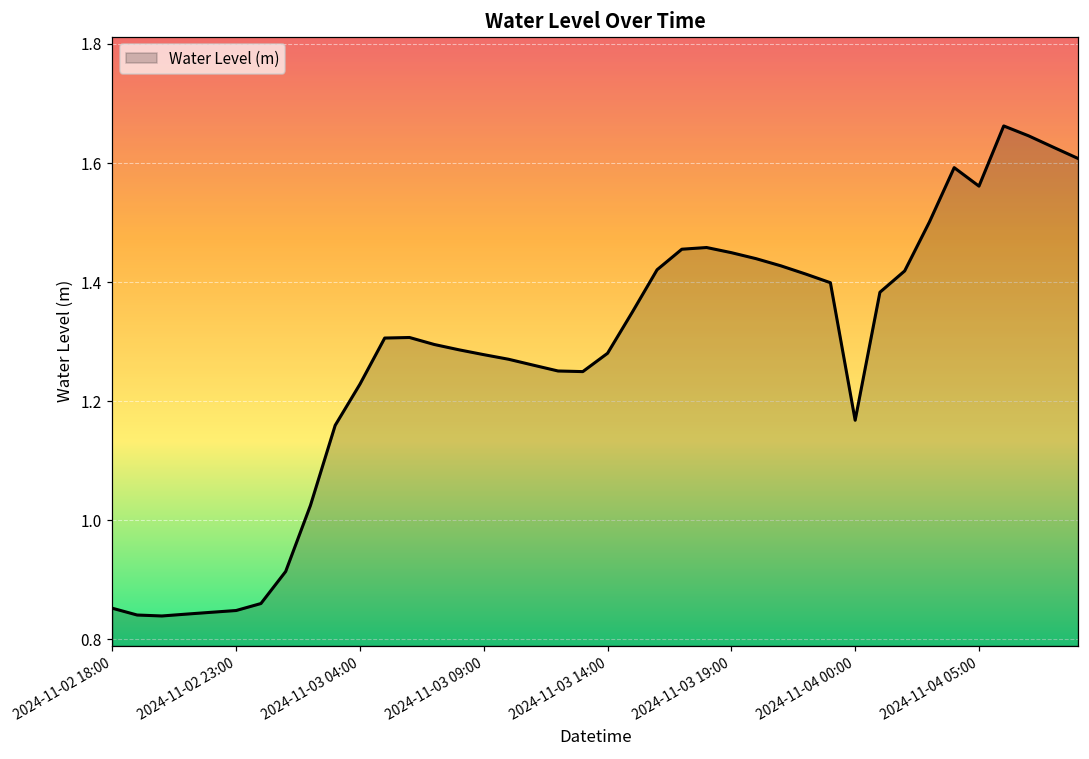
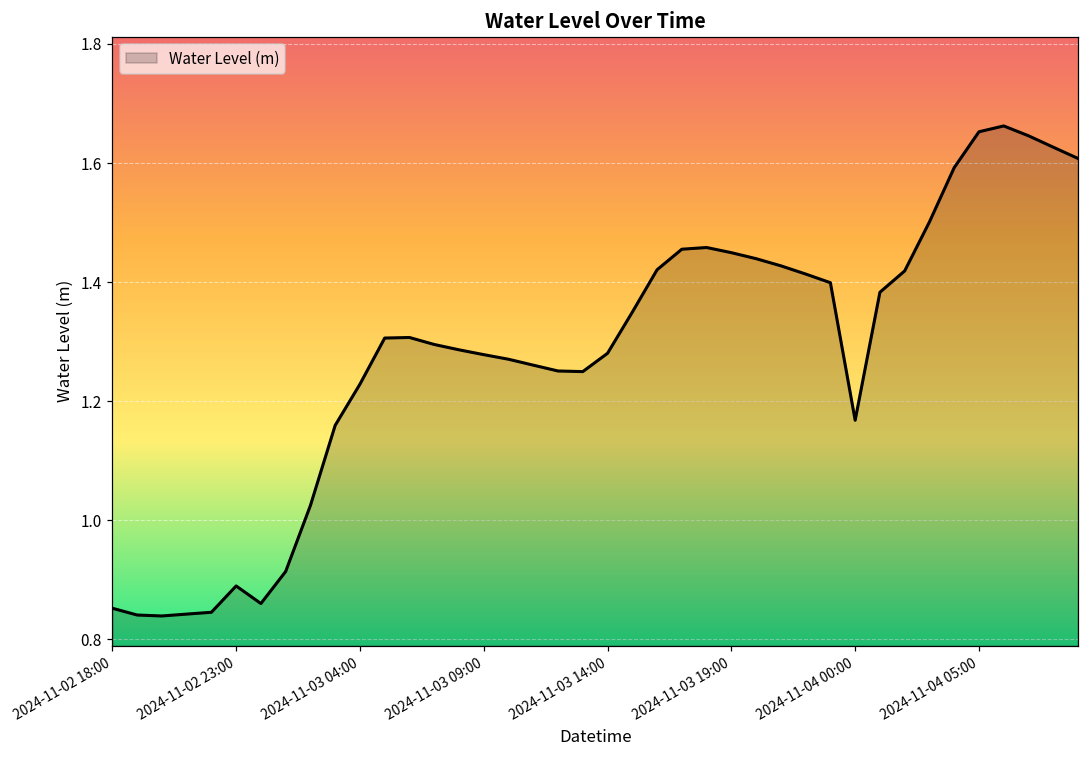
2024-11-02 23:00: 0.85 -> 0.89
2024-11-04 05:00: 1.56 -> 1.65
